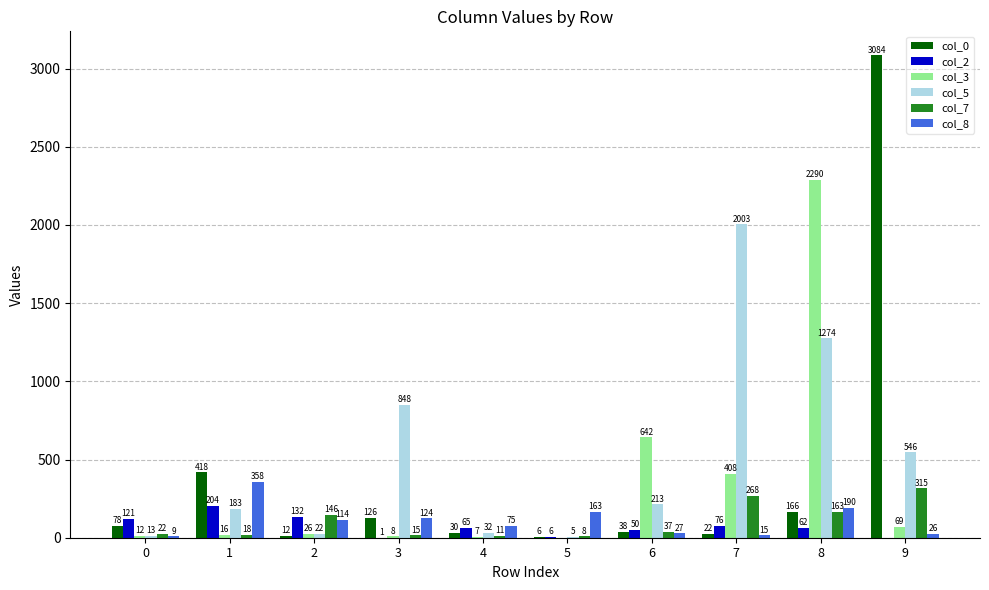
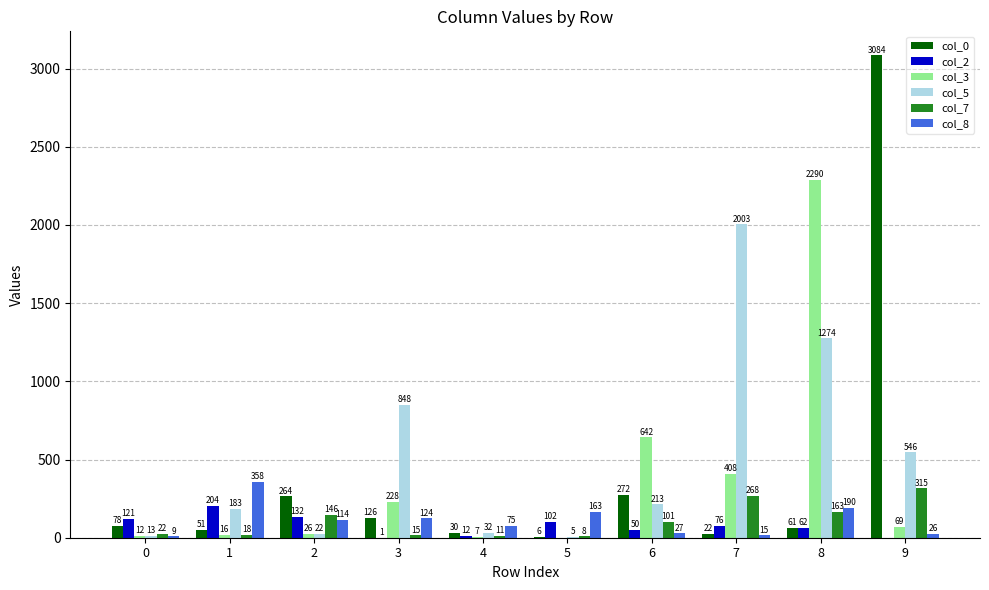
col_0, 1: 418 -> 51
col_0, 2: 12 -> 264
col_3, 3: 8 -> 228
col_2, 4: 65 -> 12
col_2, 5: 6 -> 102
col_0, 6: 38 -> 272
col_7, 6: 37 -> 101
col_0, 8: 166 -> 61
